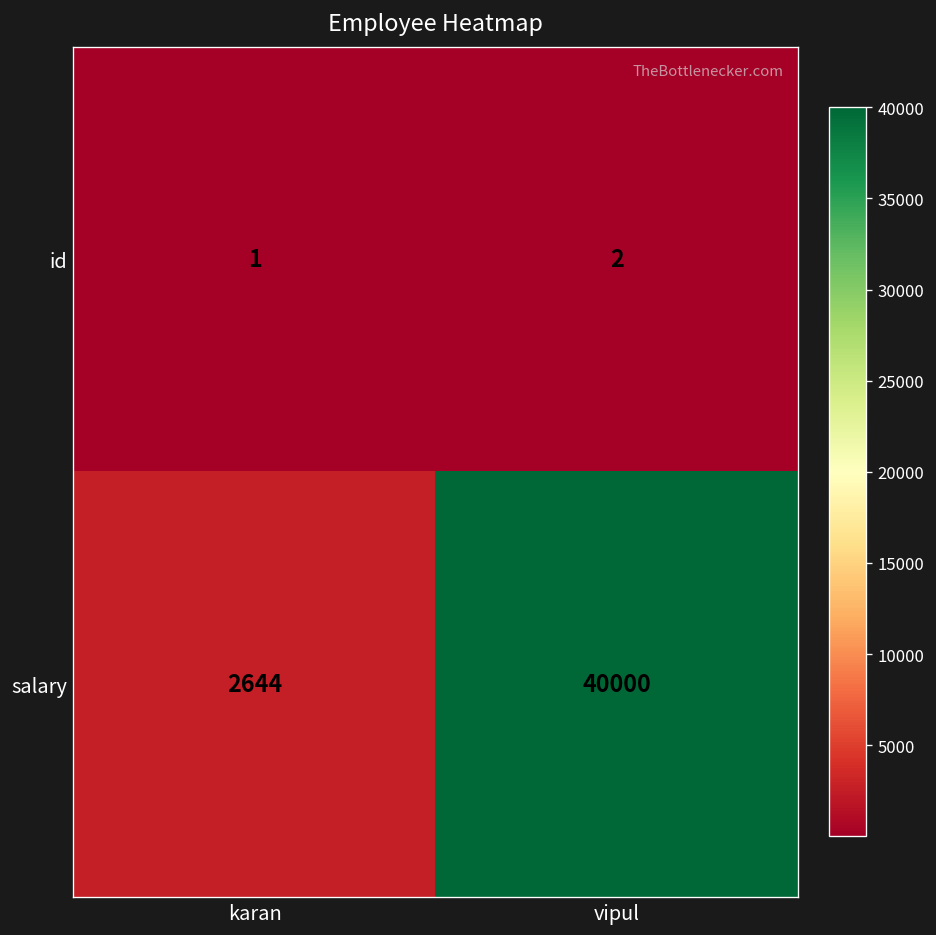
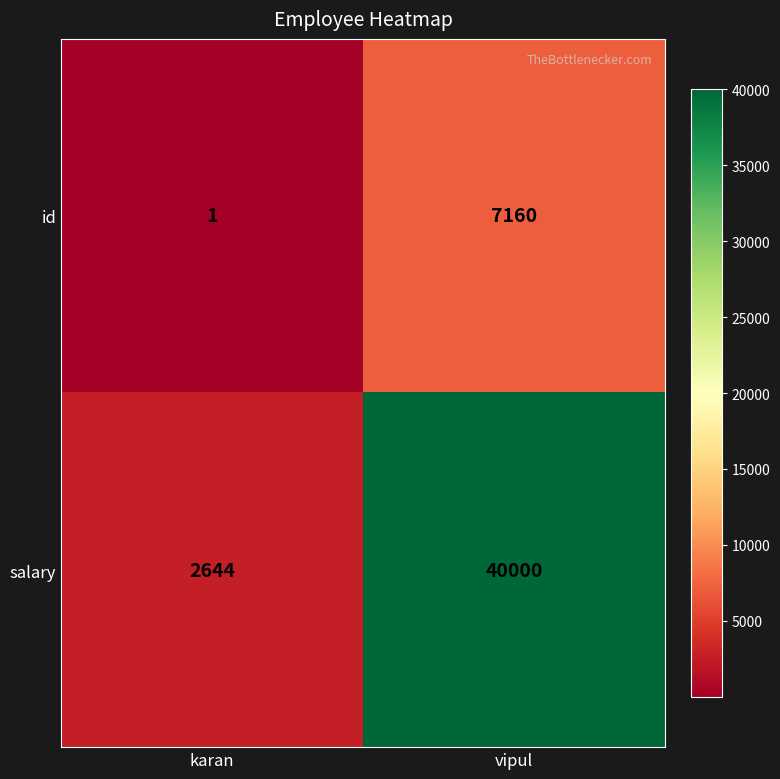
id, vipul: 2 -> 7160
